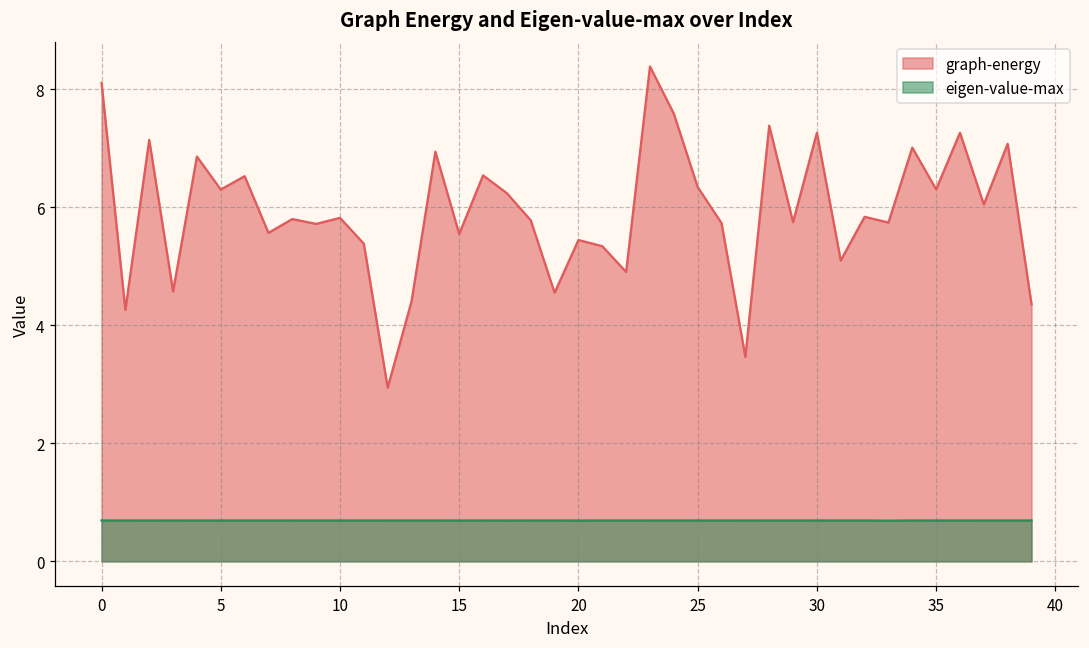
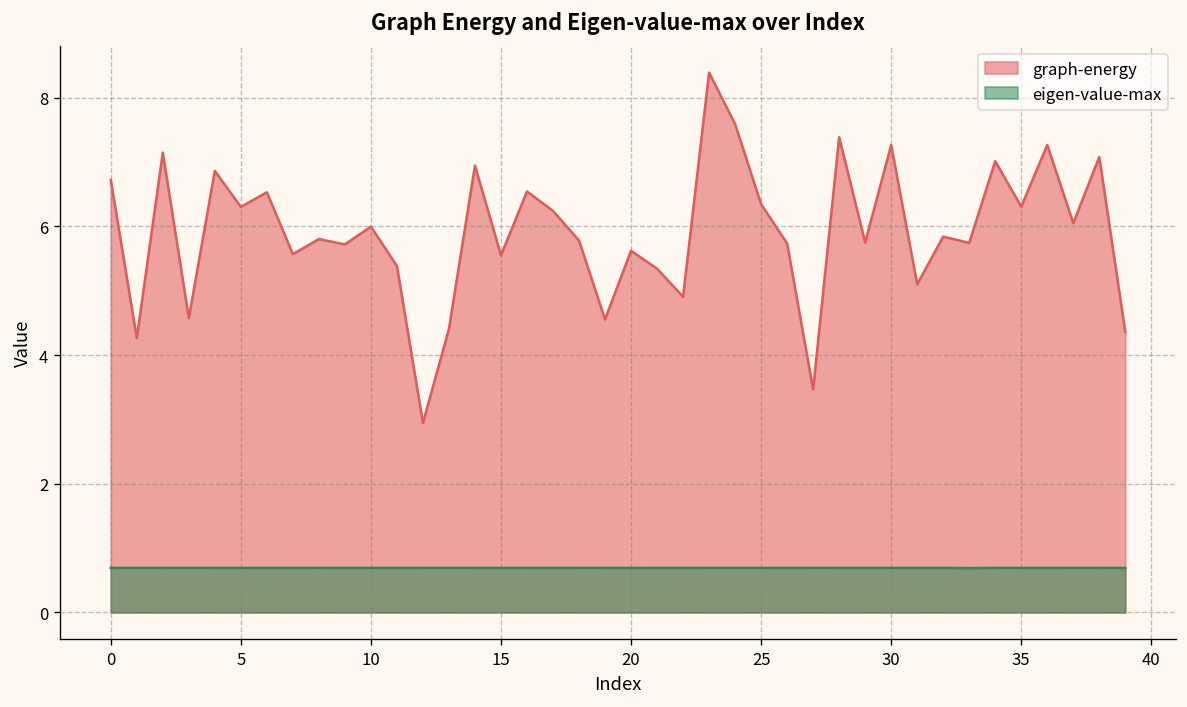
graph-energy, 0: 8.1 -> 6.7
graph-energy, 10: 5.8 -> 6.0
graph-energy, 20: 5.4 -> 5.6
